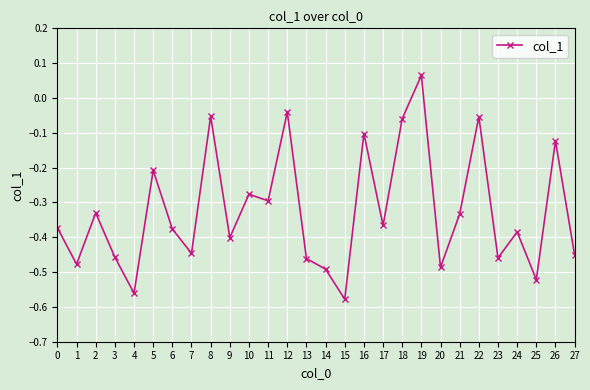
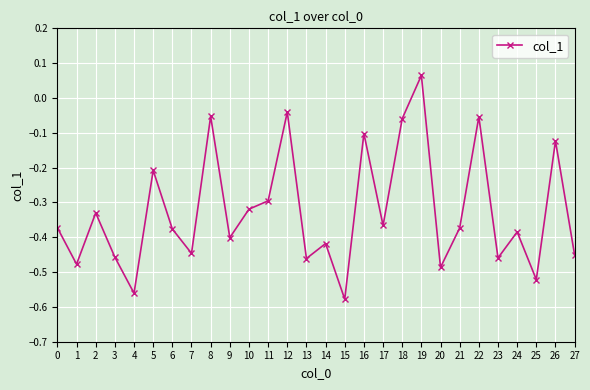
10: -0.28 -> -0.32
14: -0.49 -> -0.42
21: -0.33 -> -0.37
